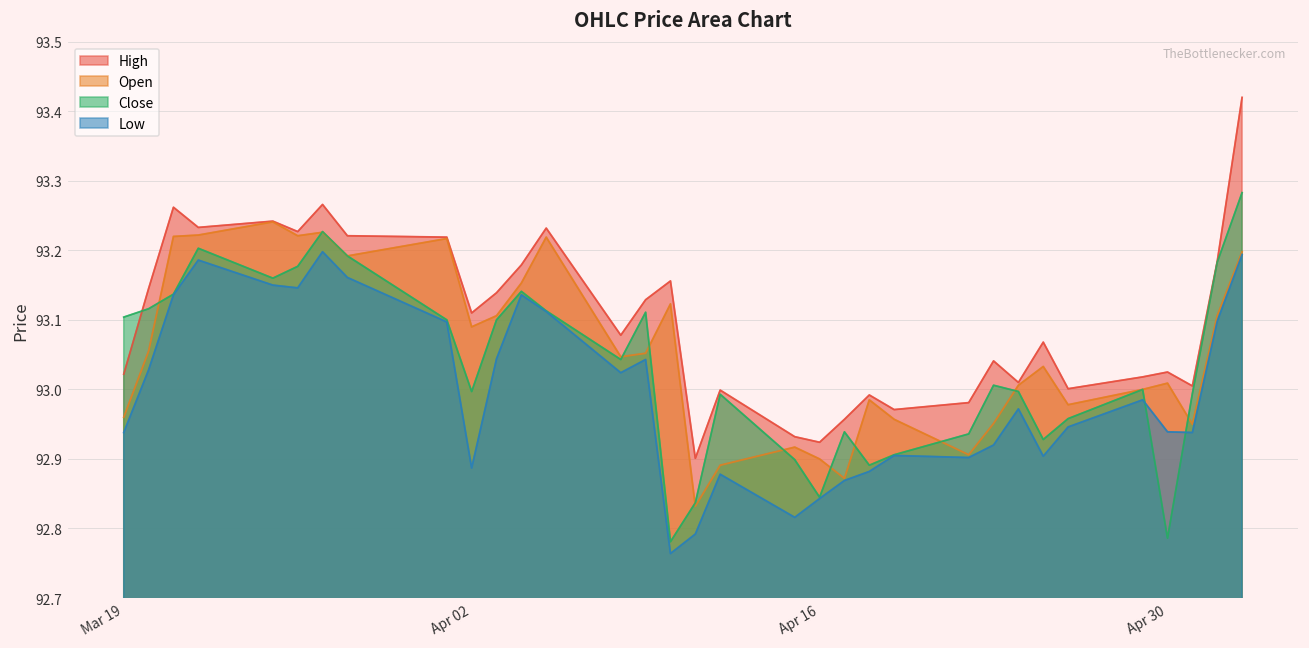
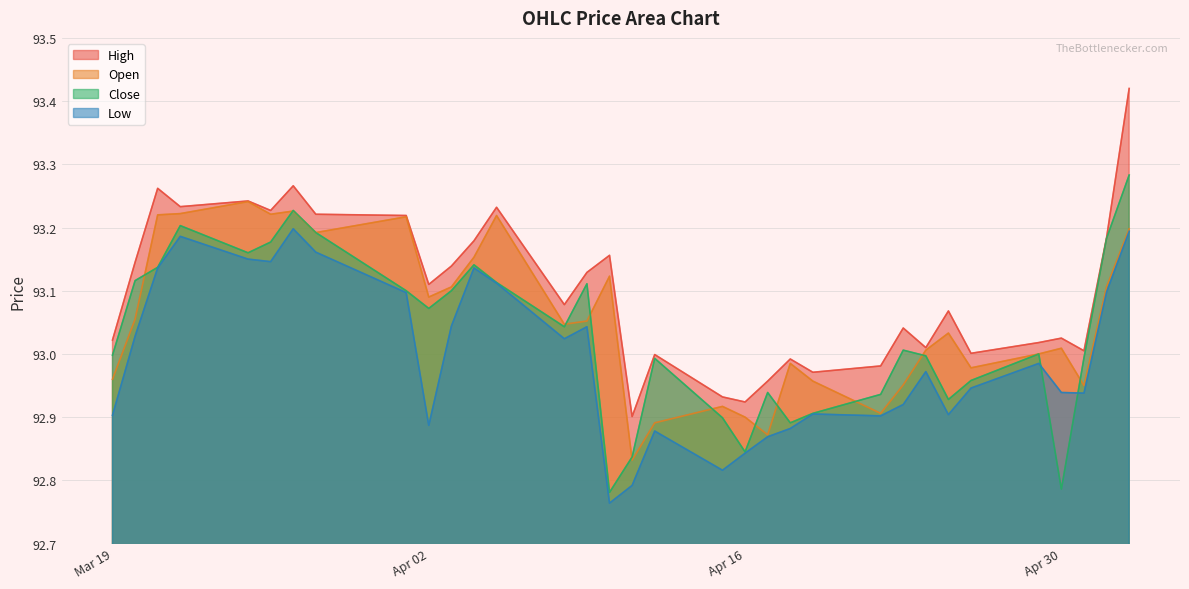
Close, Mar 19: 93.10 -> 93.00
Low, Mar 19: 92.94 -> 92.90
Close, Apr 02: 93.00 -> 93.07
